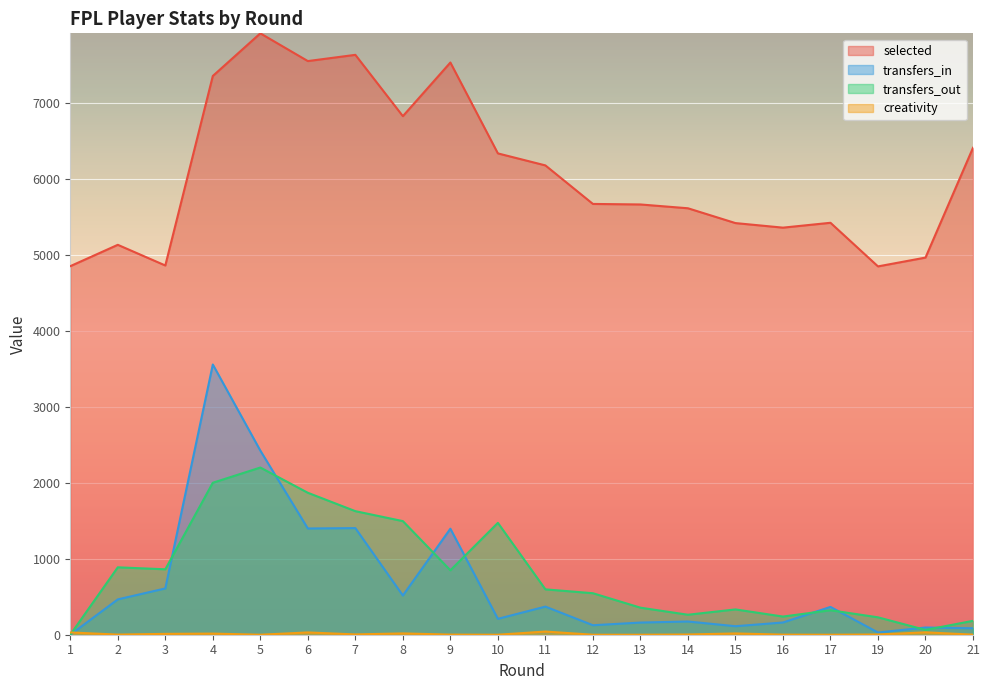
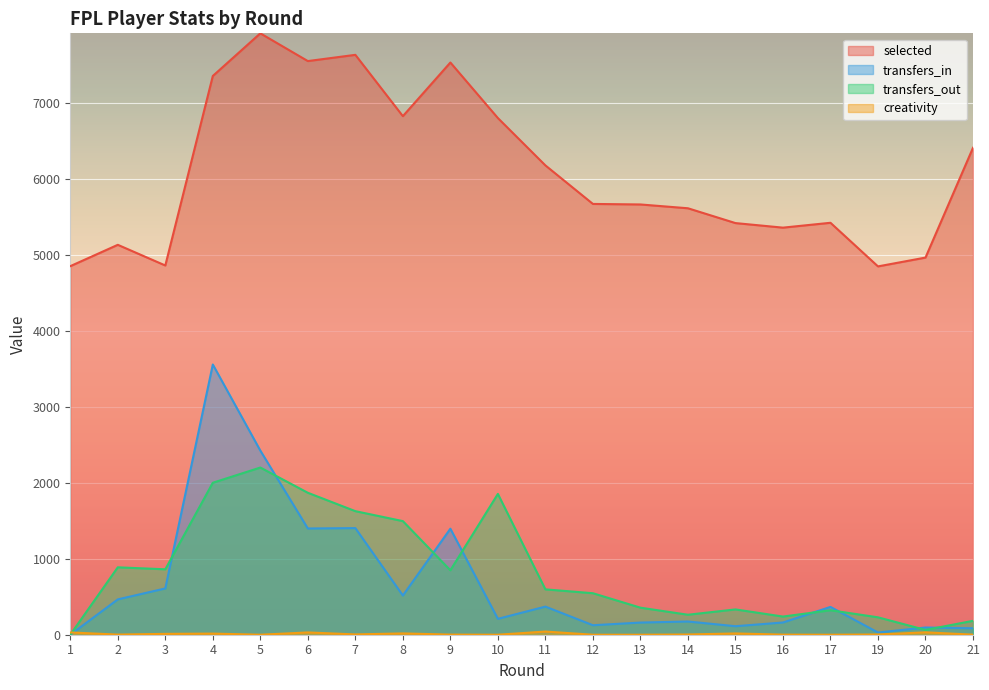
selected, 10: 6300 -> 6800
transfers_out, 10: 1500 -> 1900
